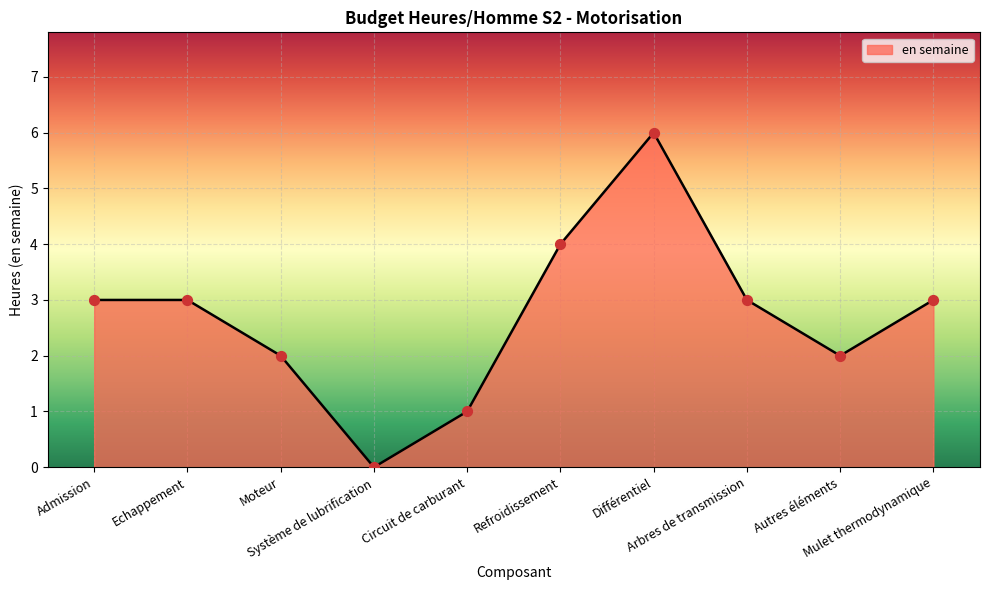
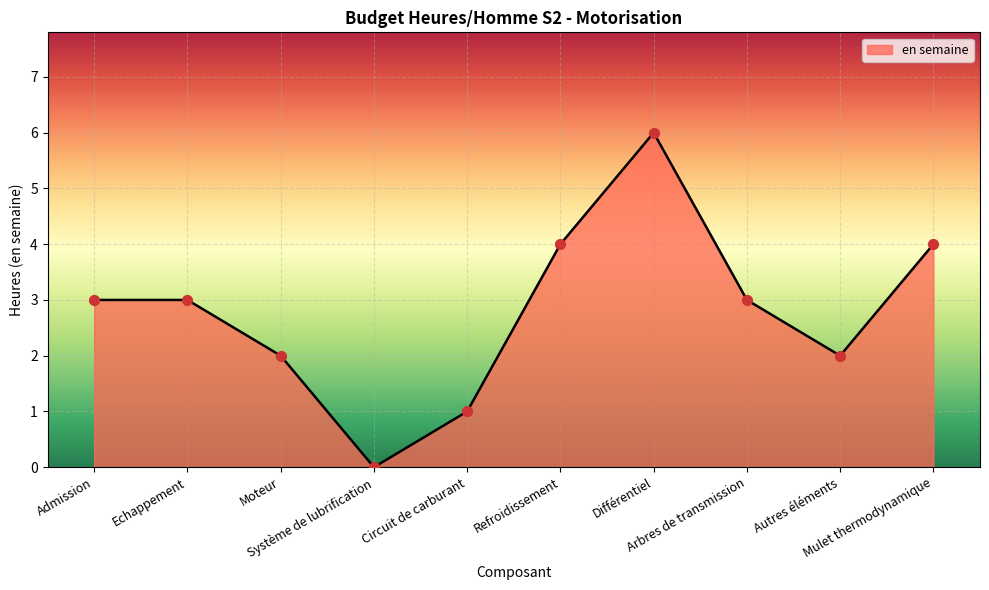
Mulet thermodynamique: 3 -> 4
